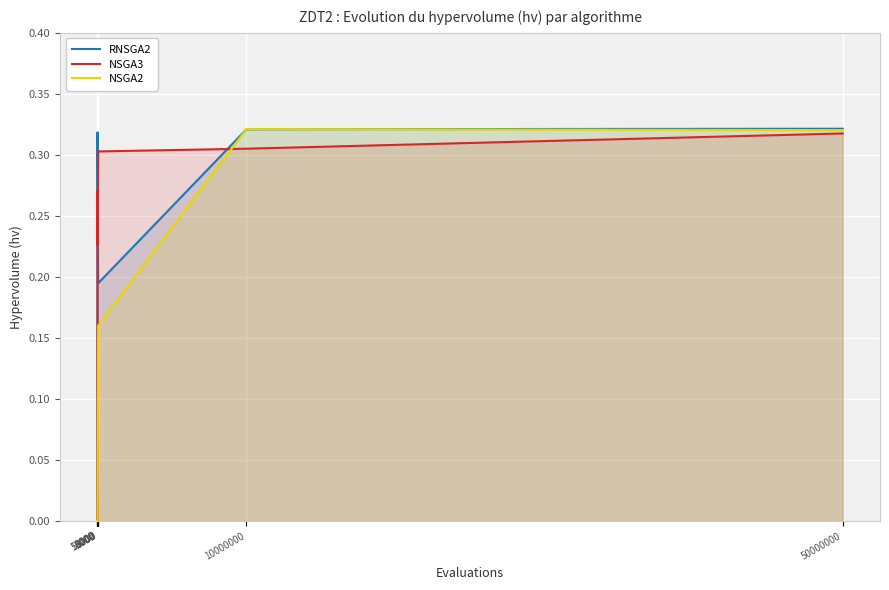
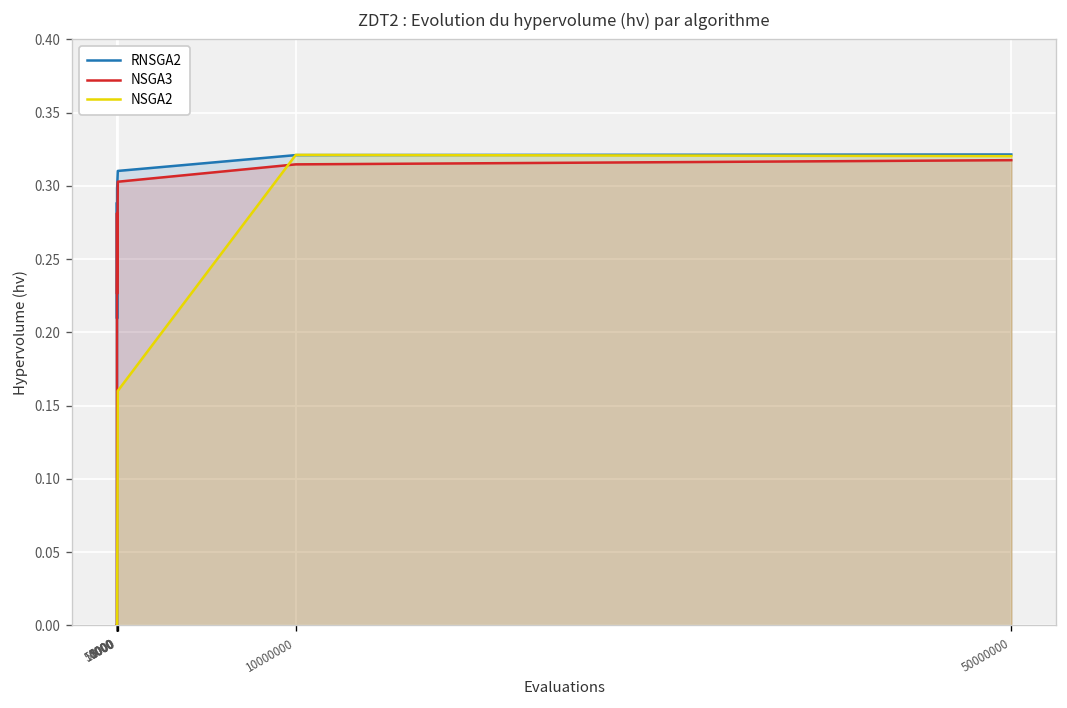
RNSGA2, 8000: 0.319 -> 0.209
NSGA3, 5000: 0.271 -> 0.282
RNSGA2, 50000: 0.195 -> 0.310
NSGA3, 10000000: 0.305 -> 0.315
